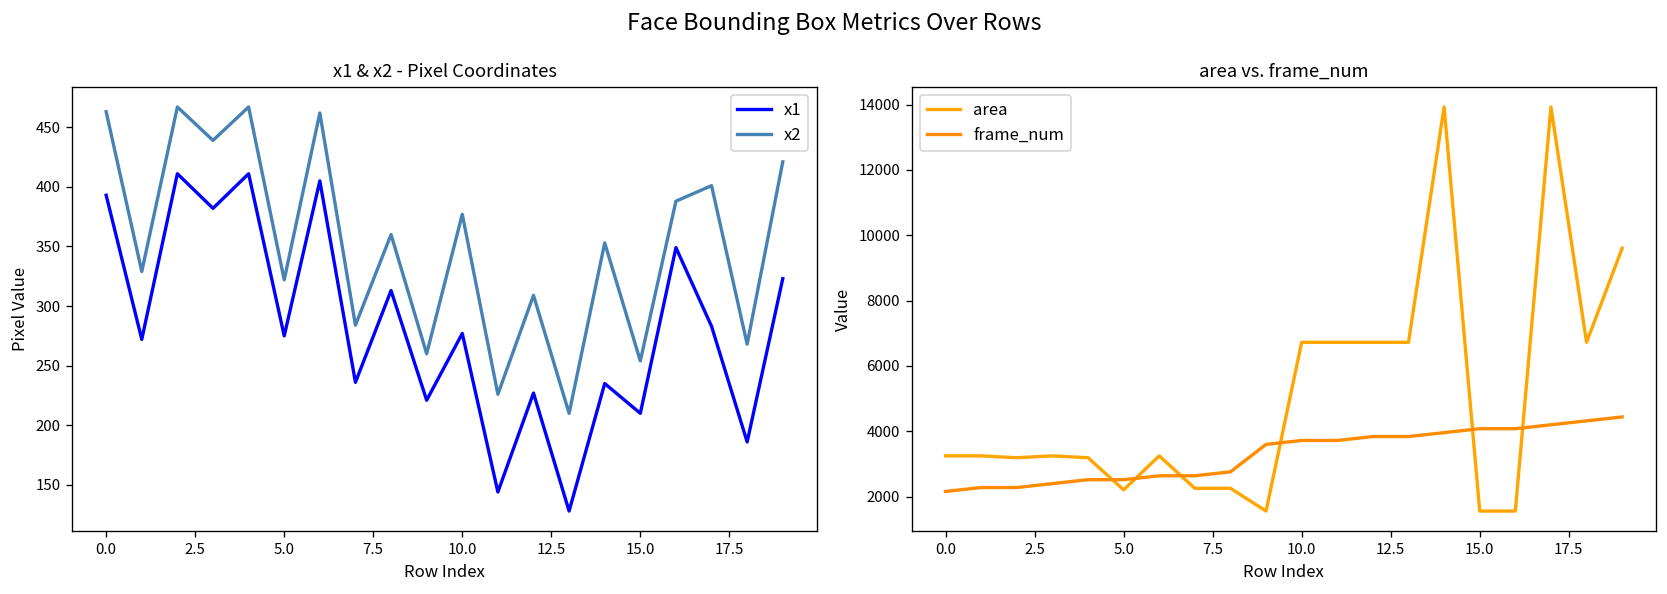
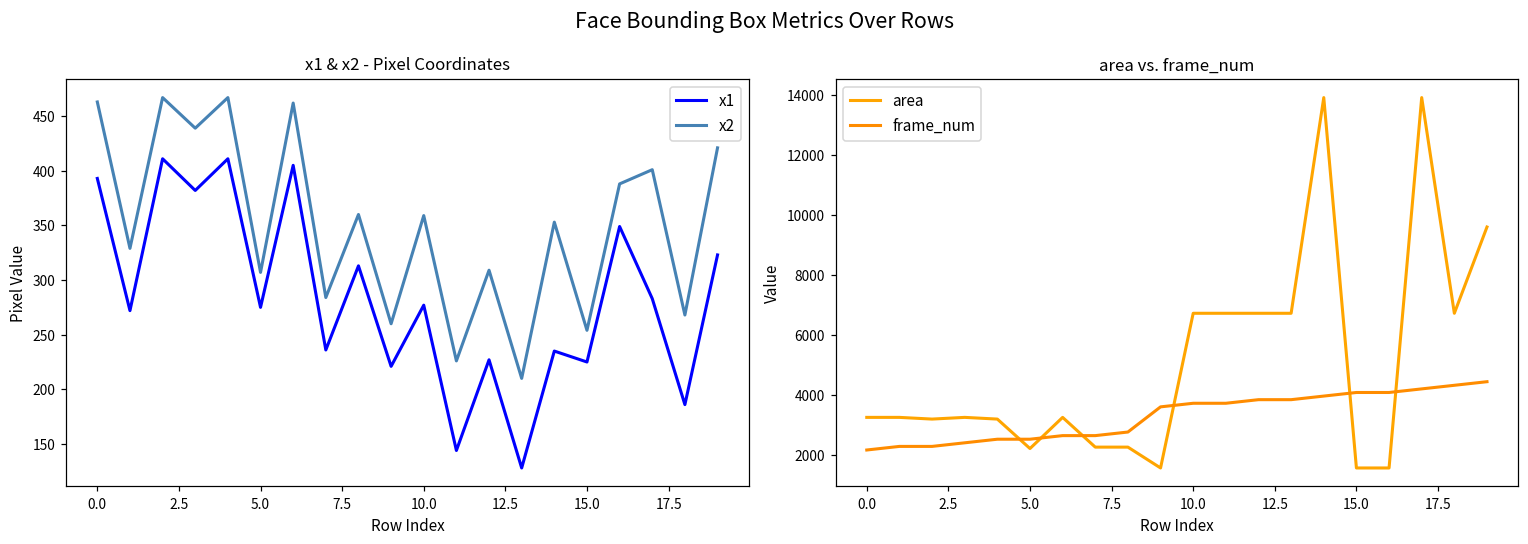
x1 & x2 - Pixel Coordinates, x2, 5.0: 320 -> 310
x1 & x2 - Pixel Coordinates, x2, 10.0: 380 -> 360
x1 & x2 - Pixel Coordinates, x1, 15.0: 210 -> 230
